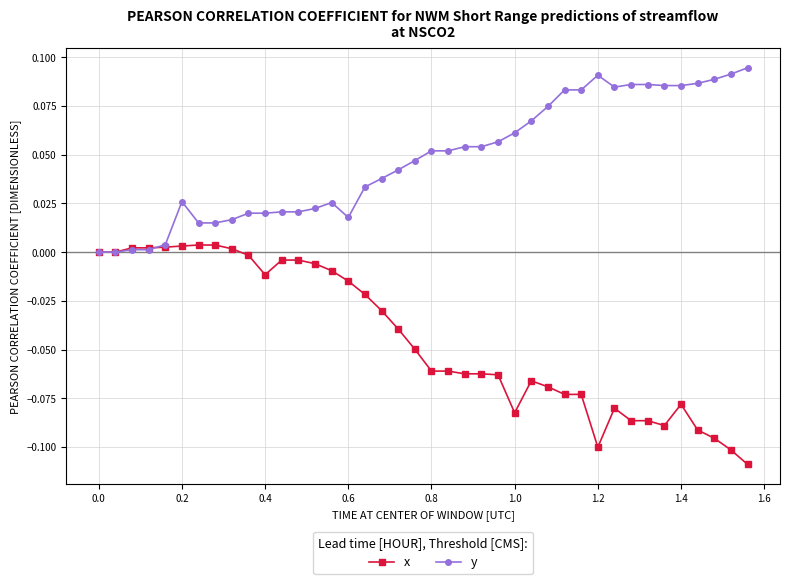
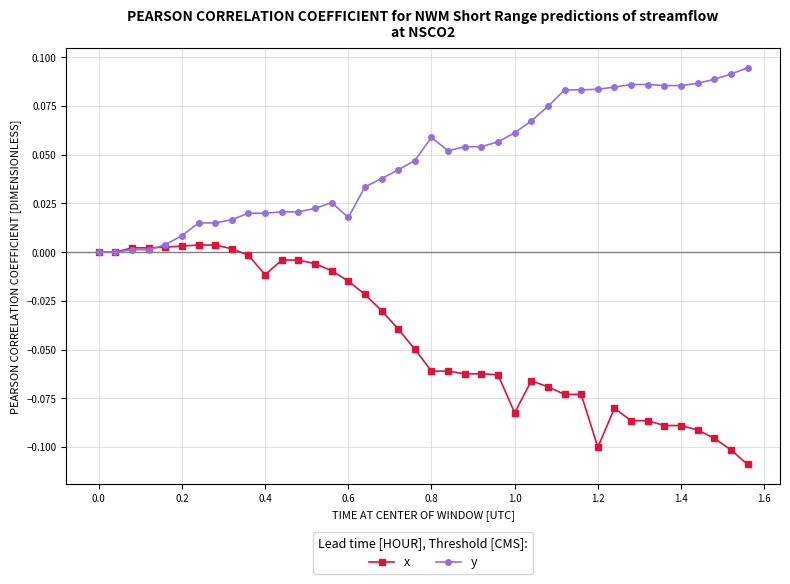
y, 0.2: 0.026 -> 0.008
y, 0.8: 0.052 -> 0.059
y, 1.2: 0.091 -> 0.084
x, 1.4: -0.078 -> -0.089
